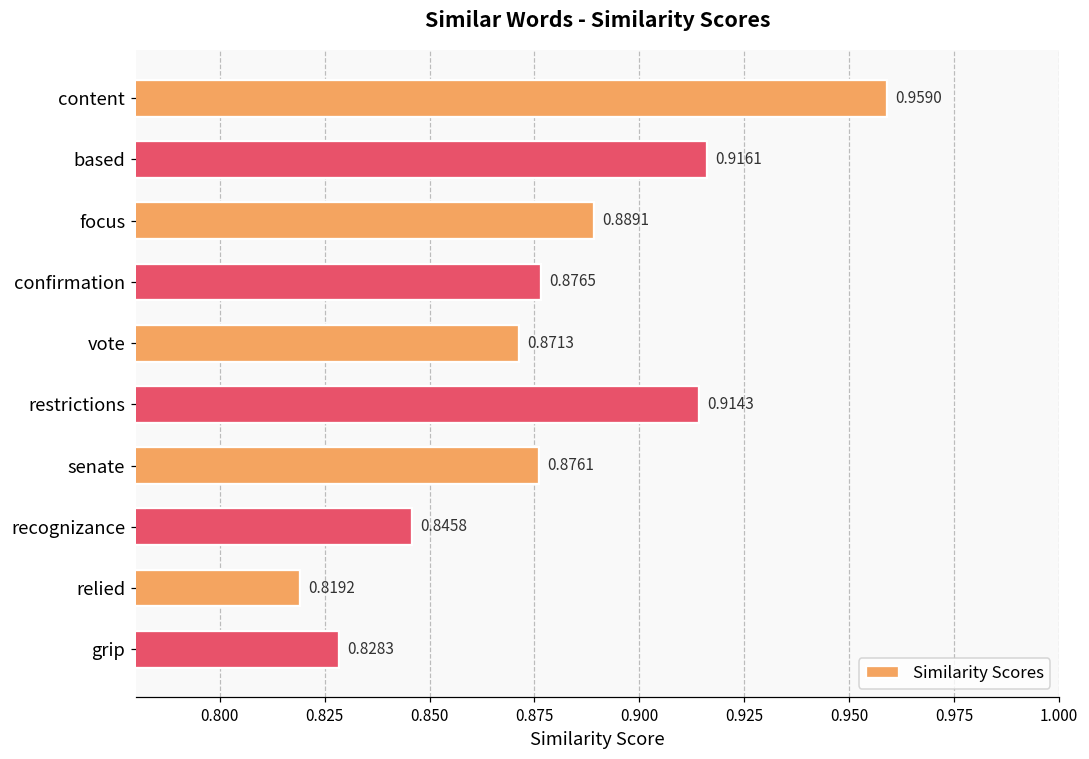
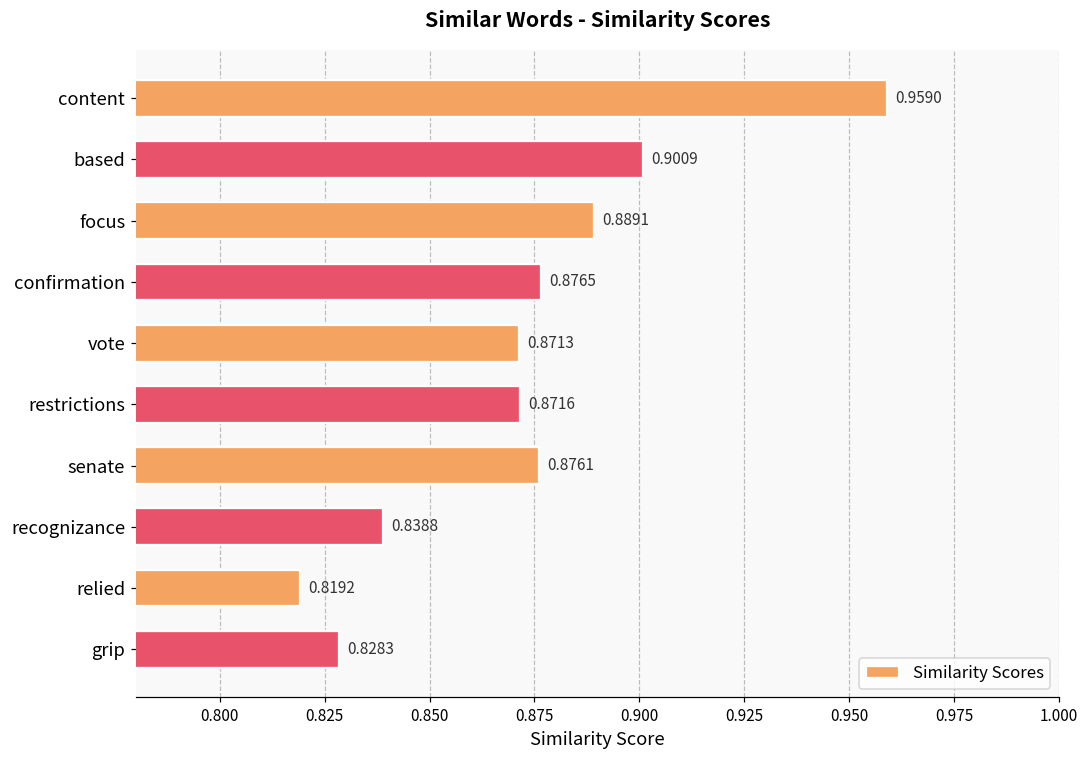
based: 0.9161 -> 0.9009
restrictions: 0.9143 -> 0.8716
recognizance: 0.8458 -> 0.8388
